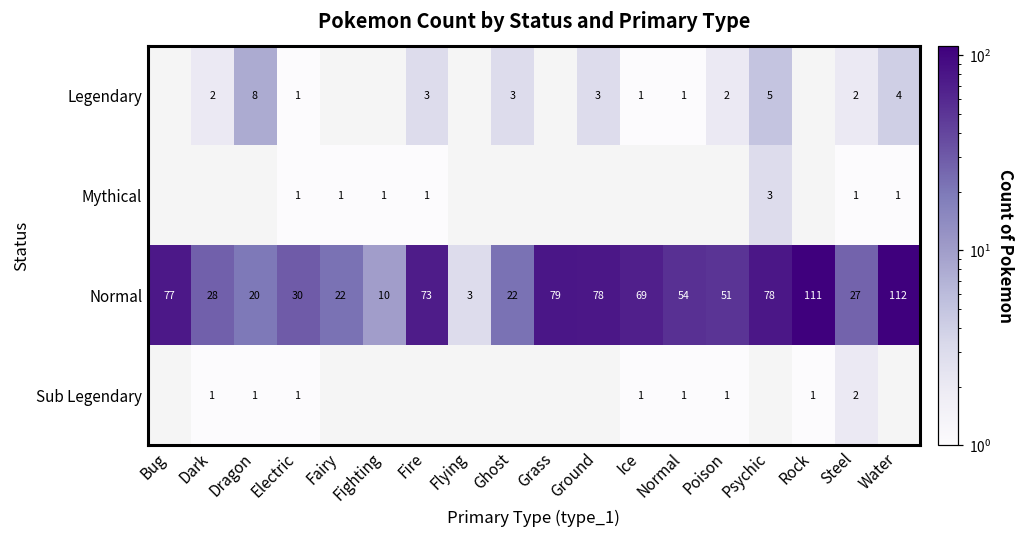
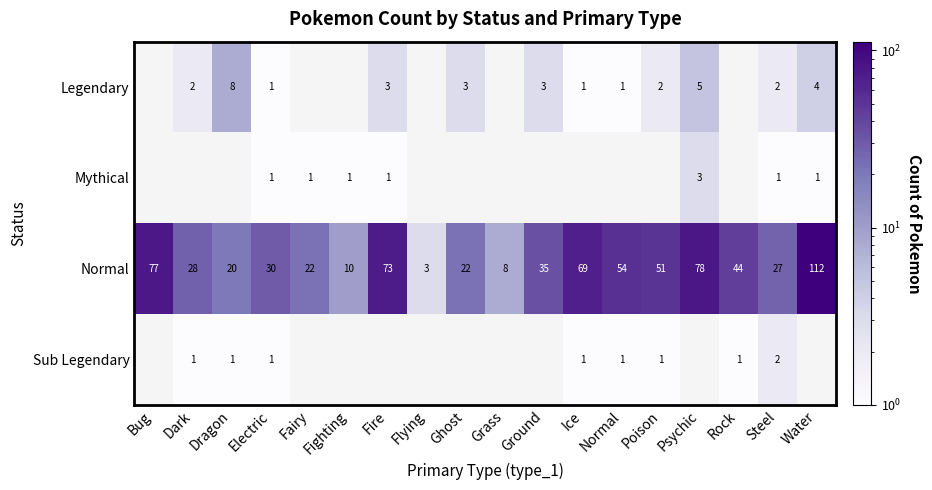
Normal, Grass: 79 -> 8
Normal, Ground: 78 -> 35
Normal, Rock: 111 -> 44
